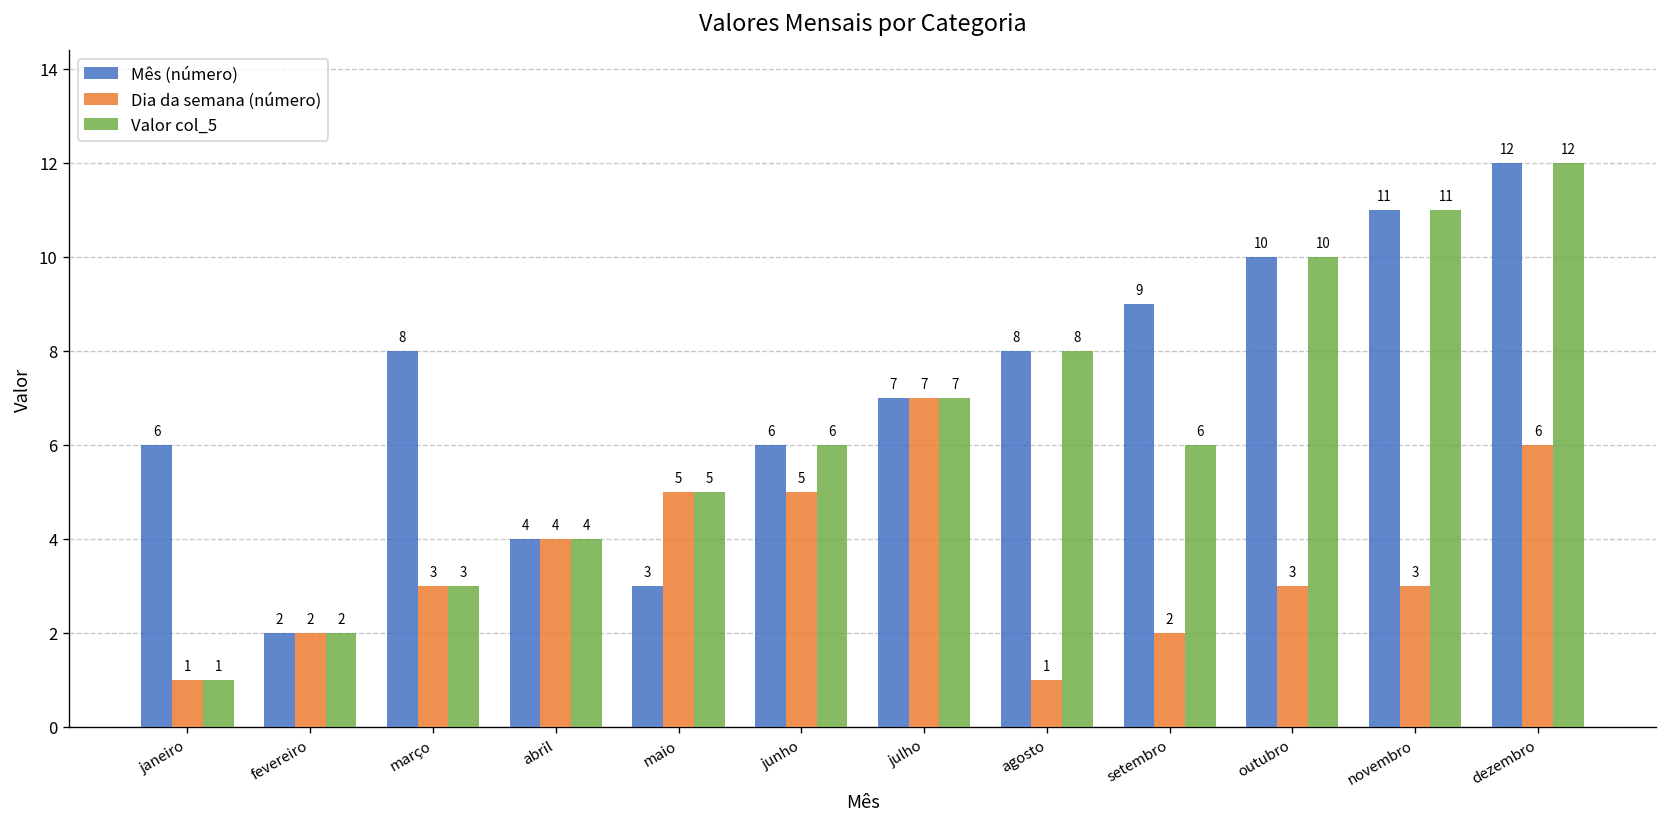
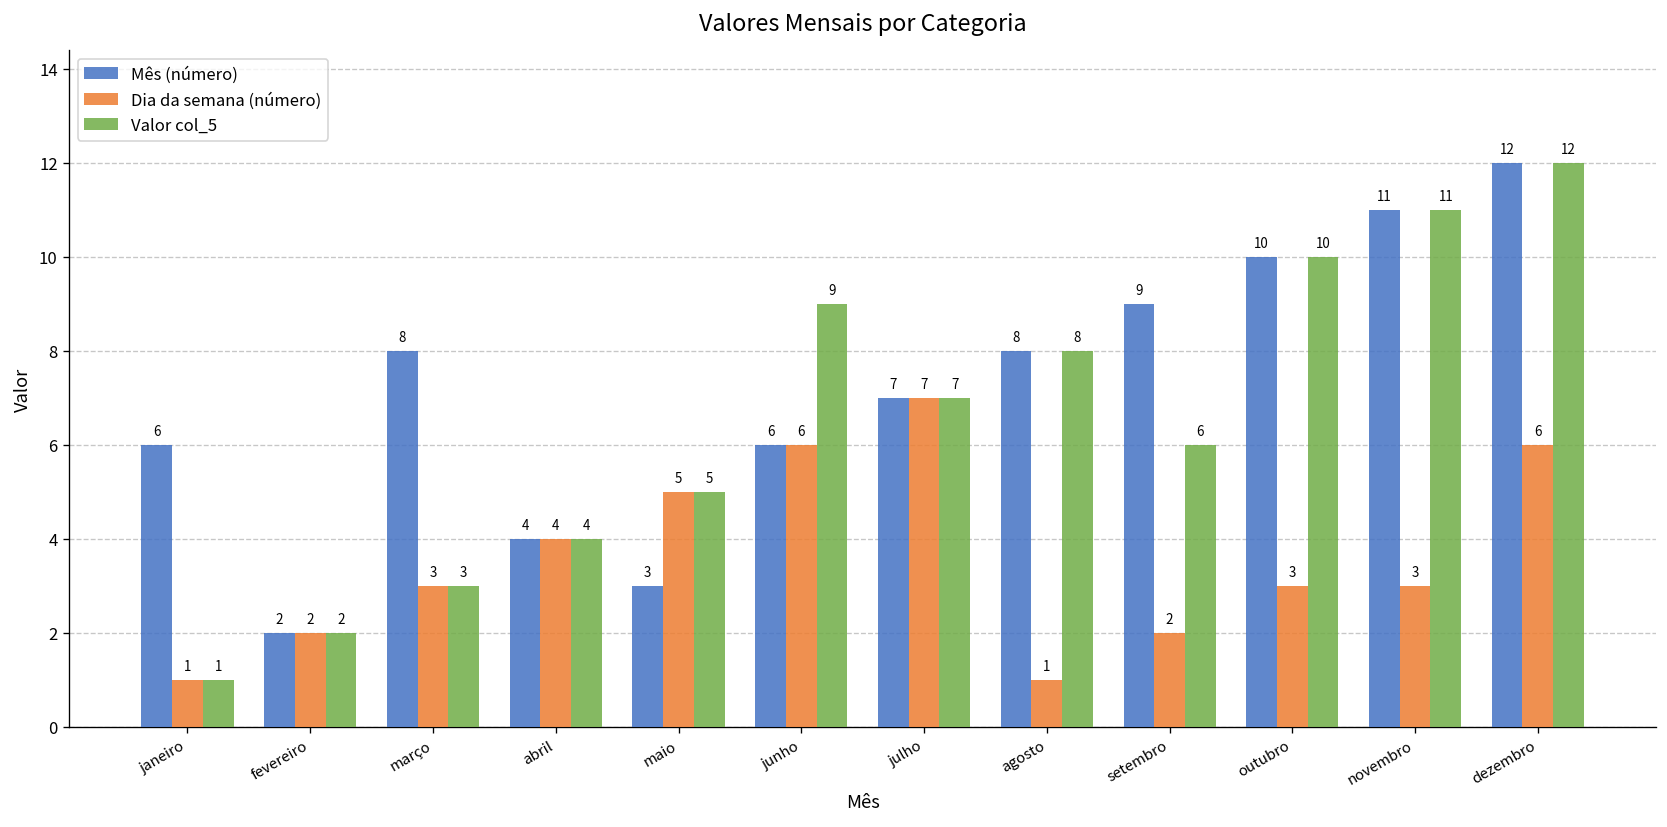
Dia da semana (número), junho: 5 -> 6
Valor col_5, junho: 6 -> 9
